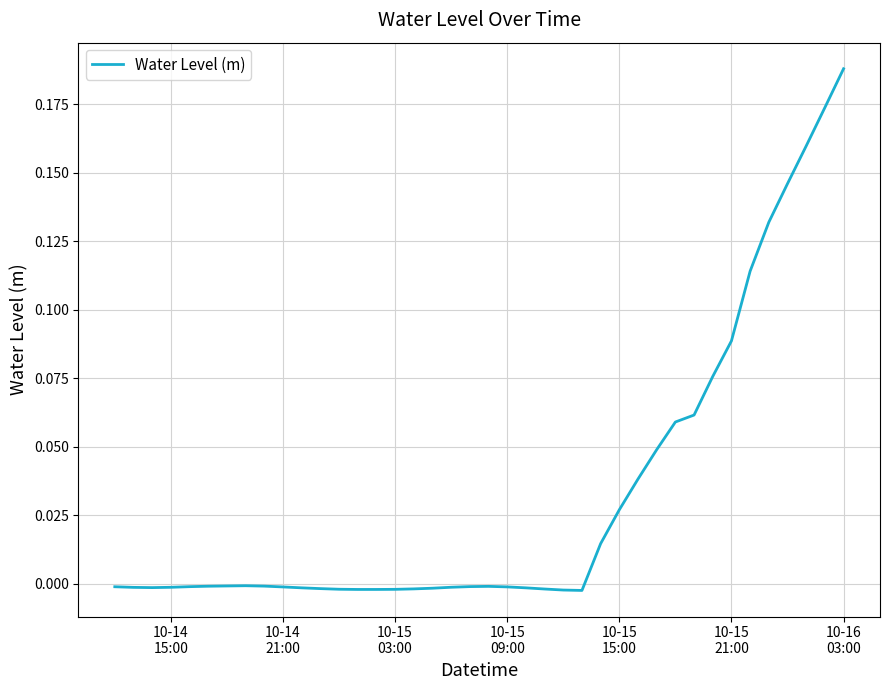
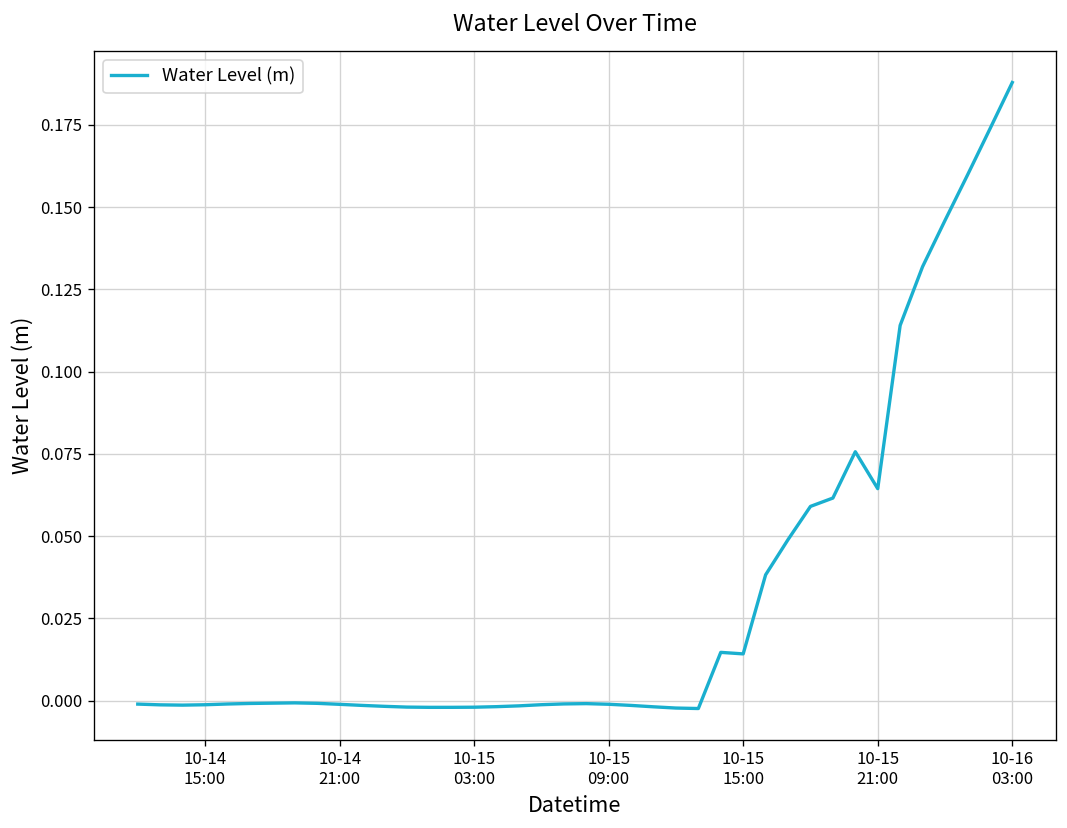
10-15 15:00: 0.027 -> 0.014
10-15 21:00: 0.089 -> 0.064
